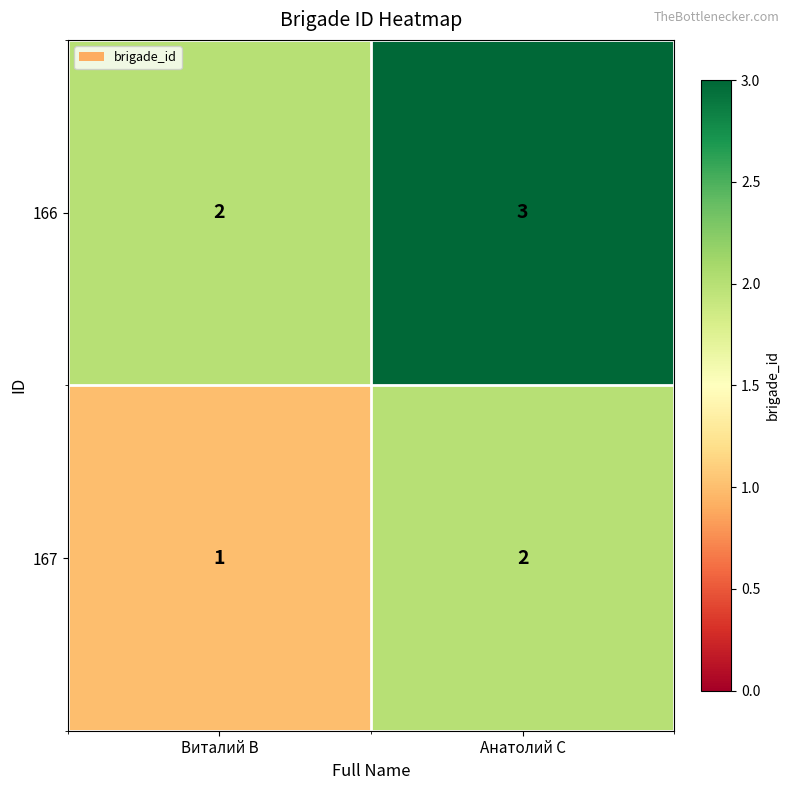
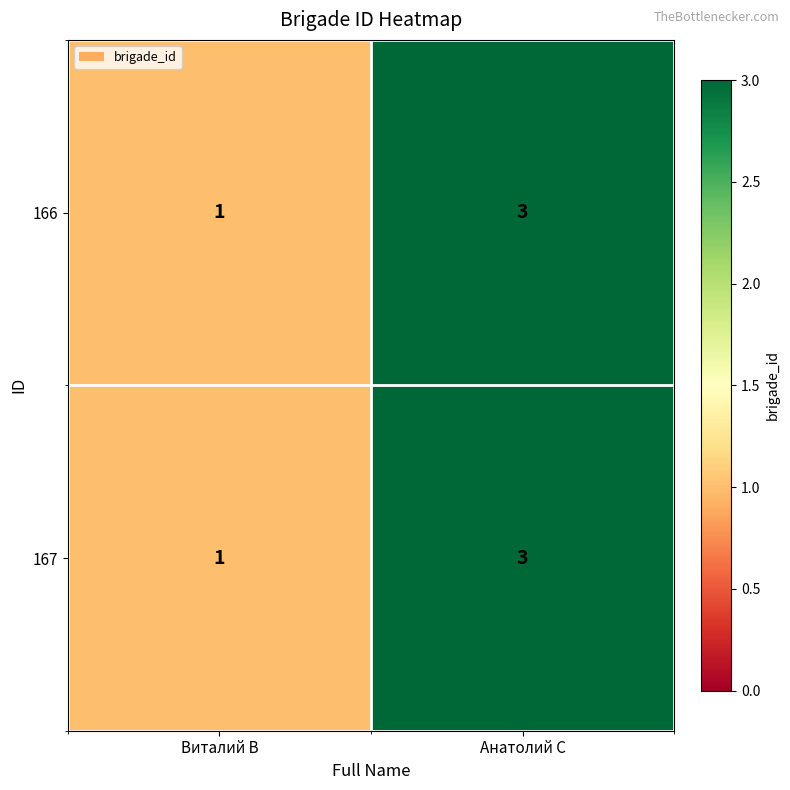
166, Виталий В: 2 -> 1
167, Анатолий С: 2 -> 3
